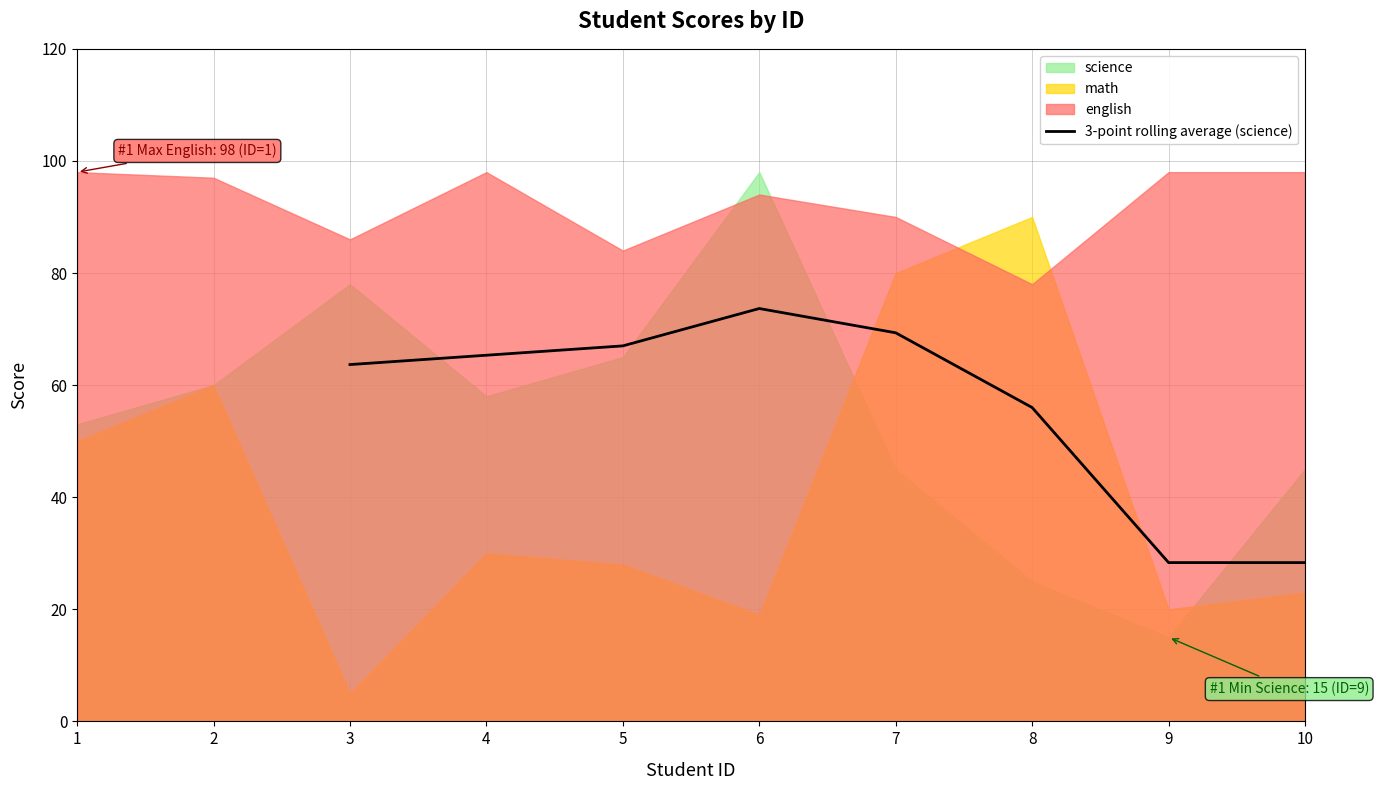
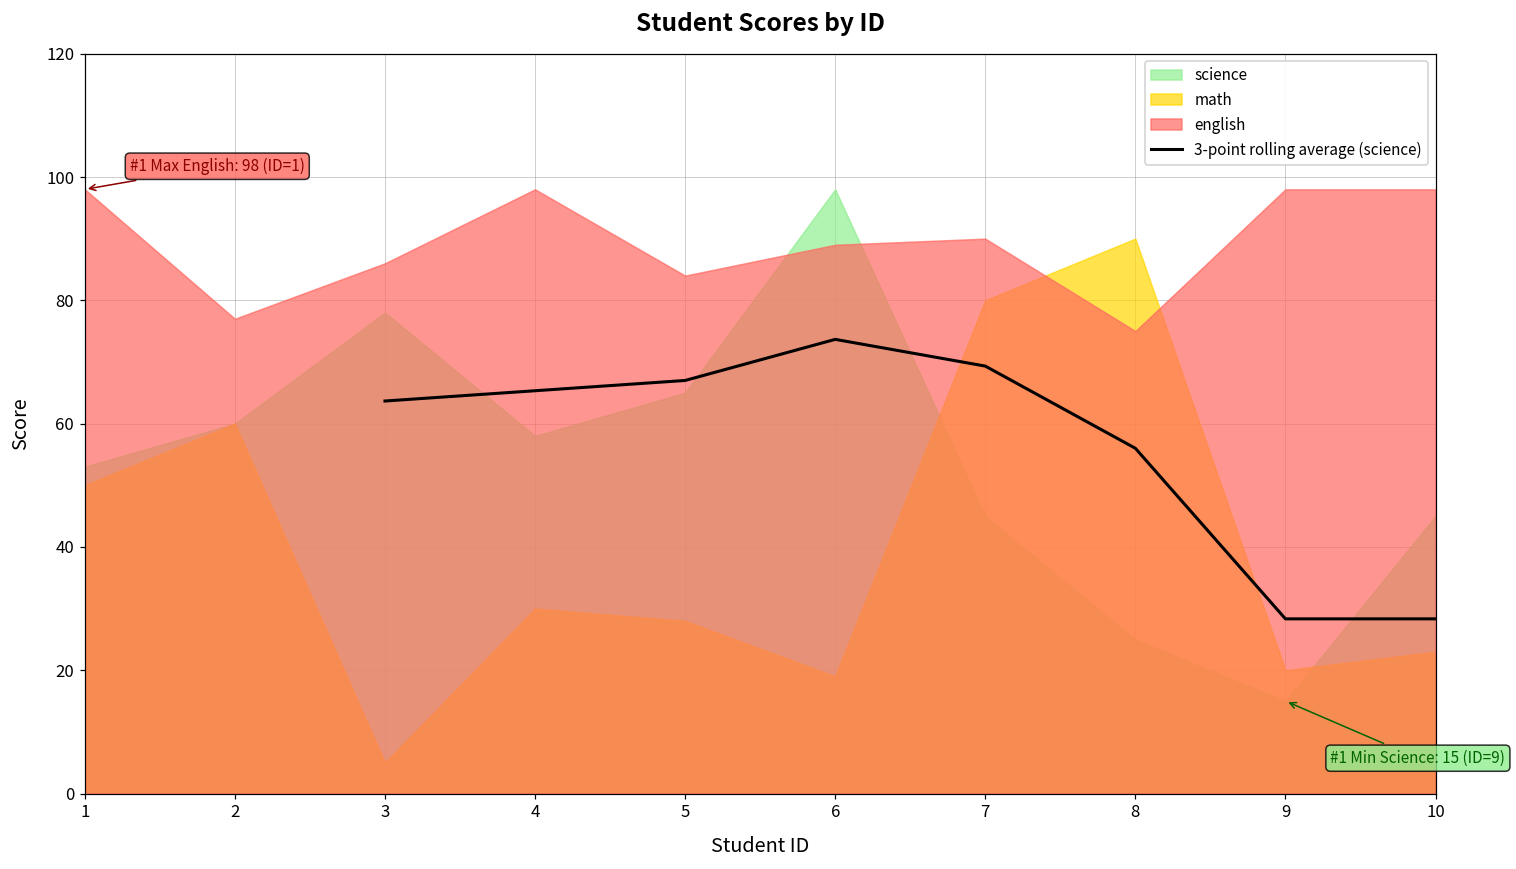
english, 2: 97 -> 77
english, 6: 94 -> 89
english, 8: 78 -> 75
